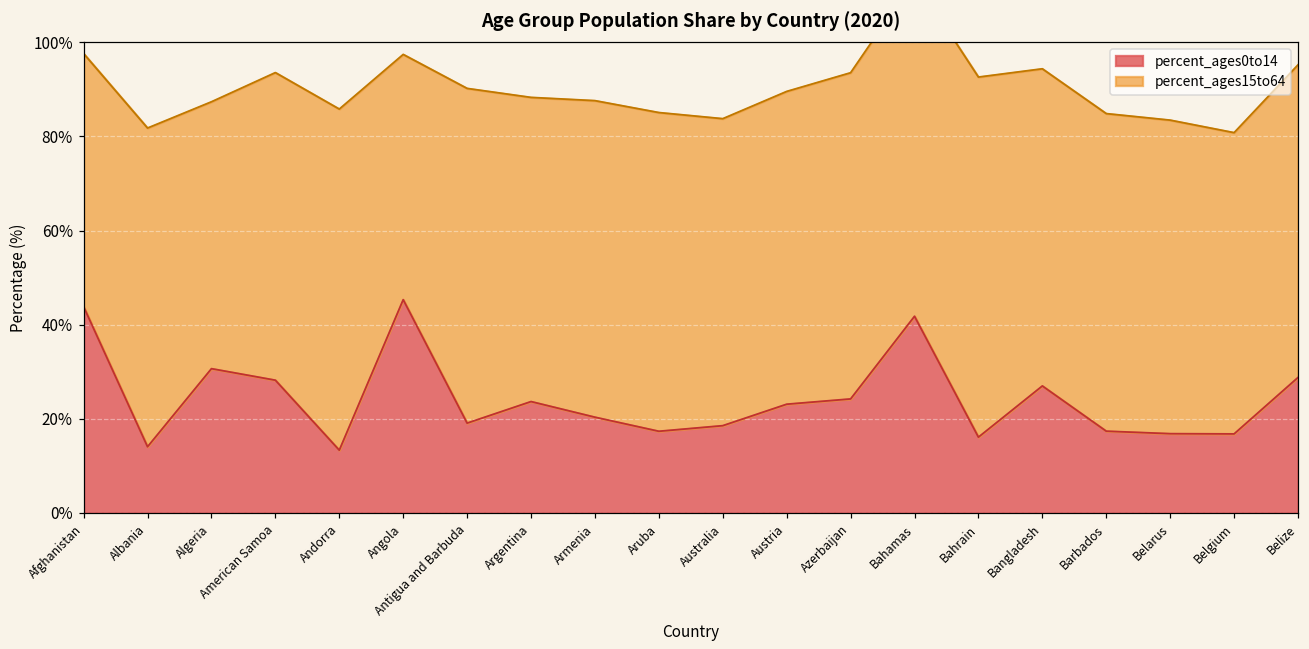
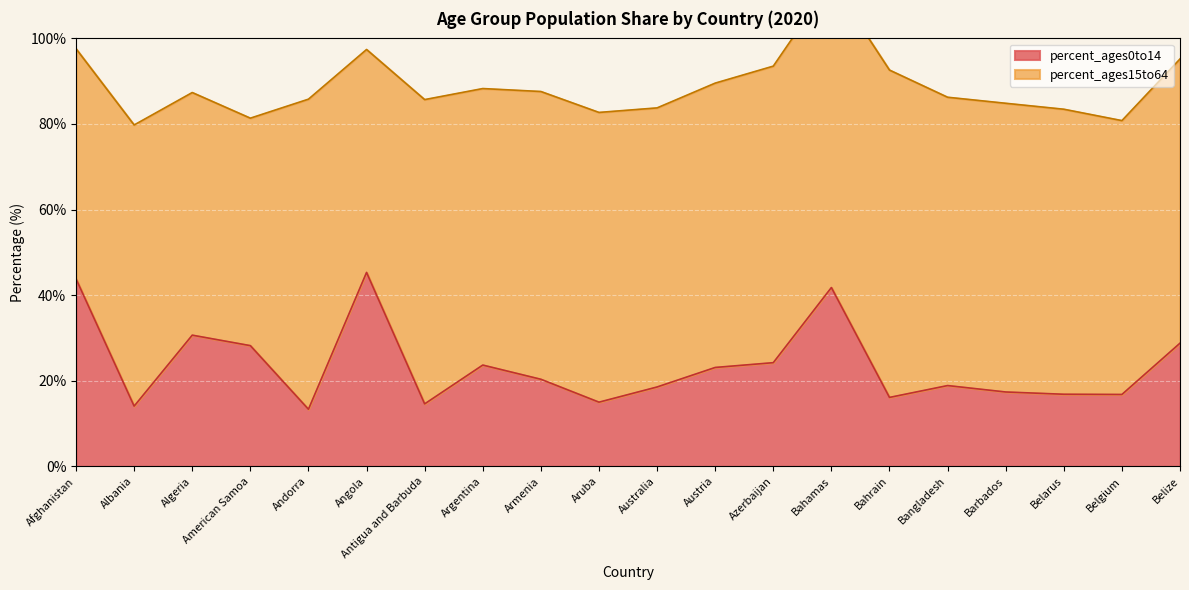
percent_ages15to64, Albania: 68% -> 66%
percent_ages15to64, American Samoa: 65% -> 53%
percent_ages0to14, Antigua and Barbuda: 19% -> 15%
percent_ages0to14, Aruba: 17% -> 15%
percent_ages0to14, Bangladesh: 27% -> 19%
